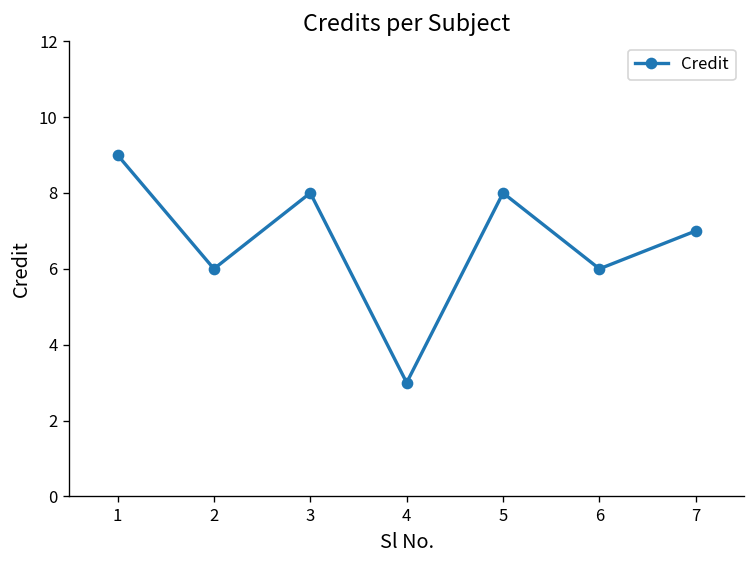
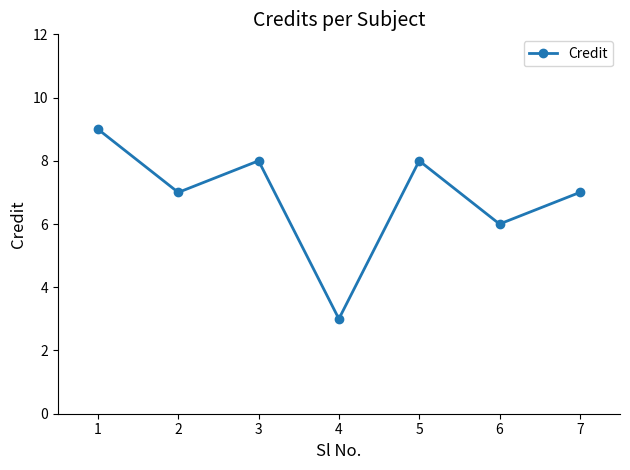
2: 6 -> 7
